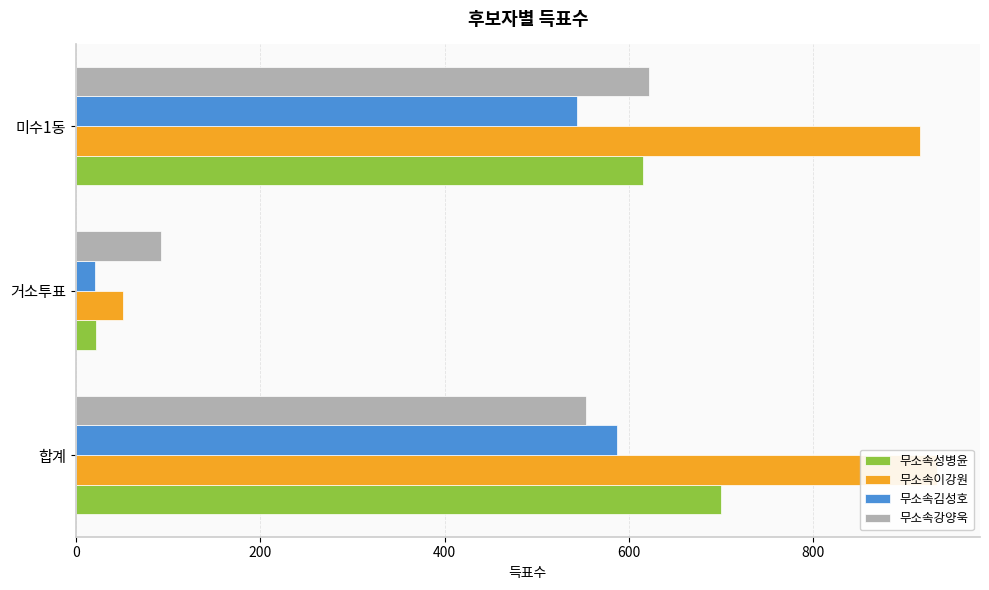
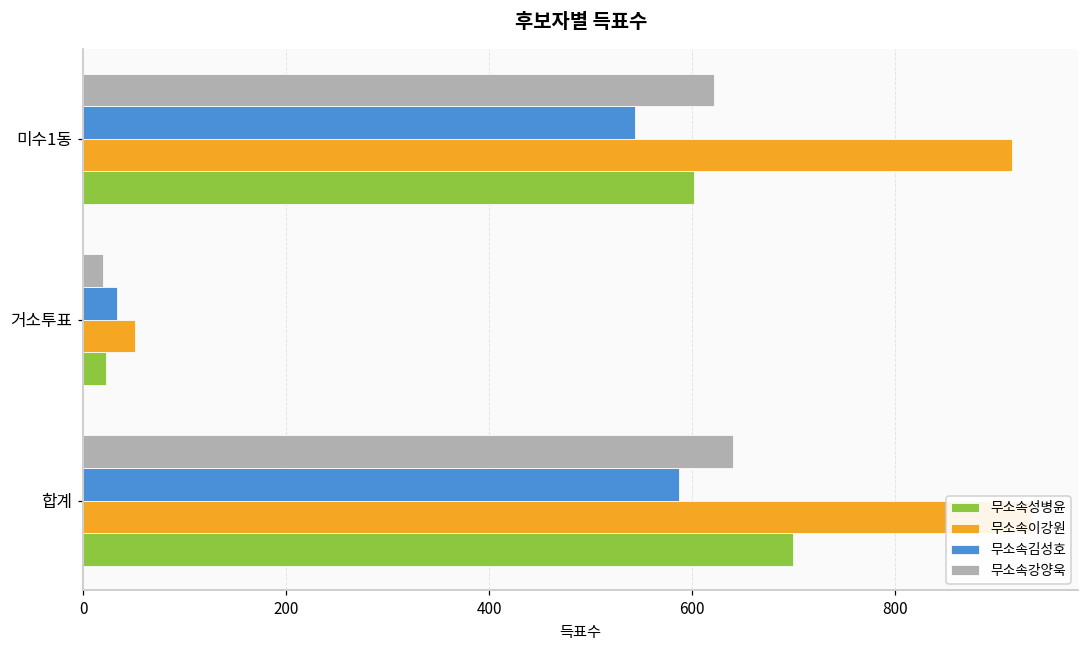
무소속성병윤, 미수1동: 620 -> 600
무소속강양욱, 거소투표: 90 -> 20
무소속김성호, 거소투표: 20 -> 30
무소속강양욱, 합계: 550 -> 640
